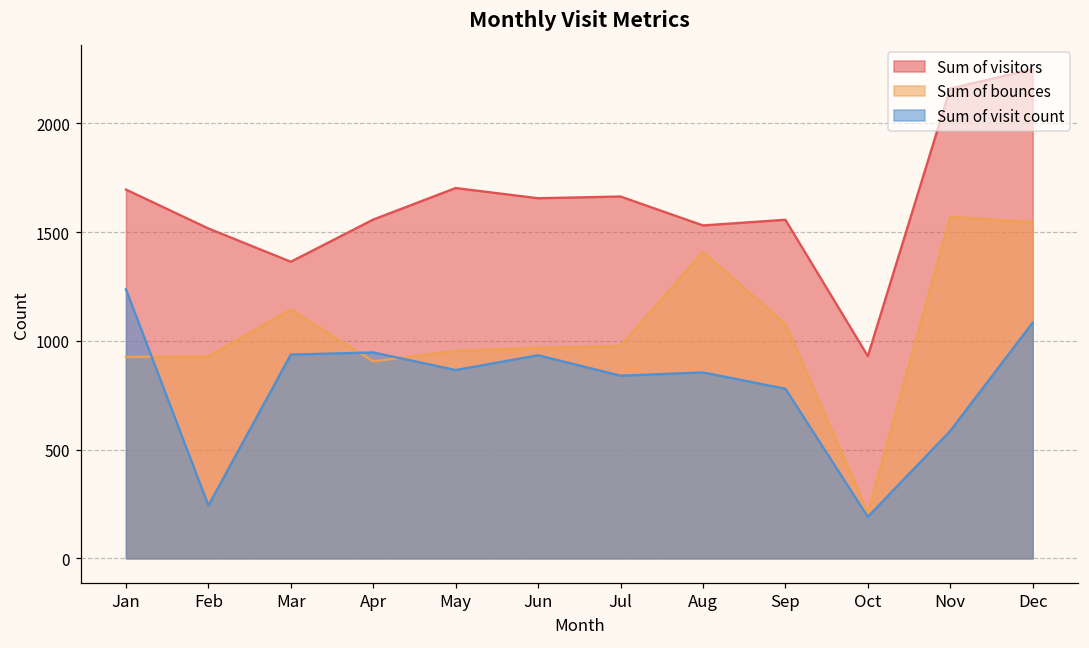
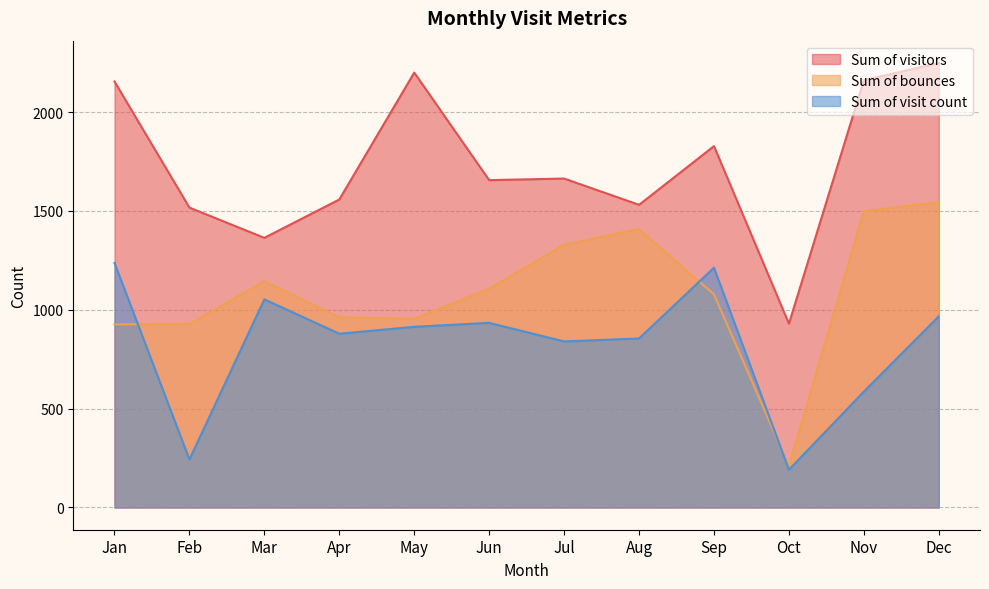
Sum of visitors, Jan: 1700 -> 2160
Sum of visit count, Mar: 940 -> 1050
Sum of bounces, Apr: 910 -> 960
Sum of visit count, Apr: 950 -> 880
Sum of visitors, May: 1700 -> 2200
Sum of visit count, May: 870 -> 910
Sum of bounces, Jun: 970 -> 1110
Sum of bounces, Jul: 980 -> 1330
Sum of visitors, Sep: 1560 -> 1830
Sum of visit count, Sep: 780 -> 1210
Sum of bounces, Nov: 1570 -> 1500
Sum of visit count, Dec: 1080 -> 970
